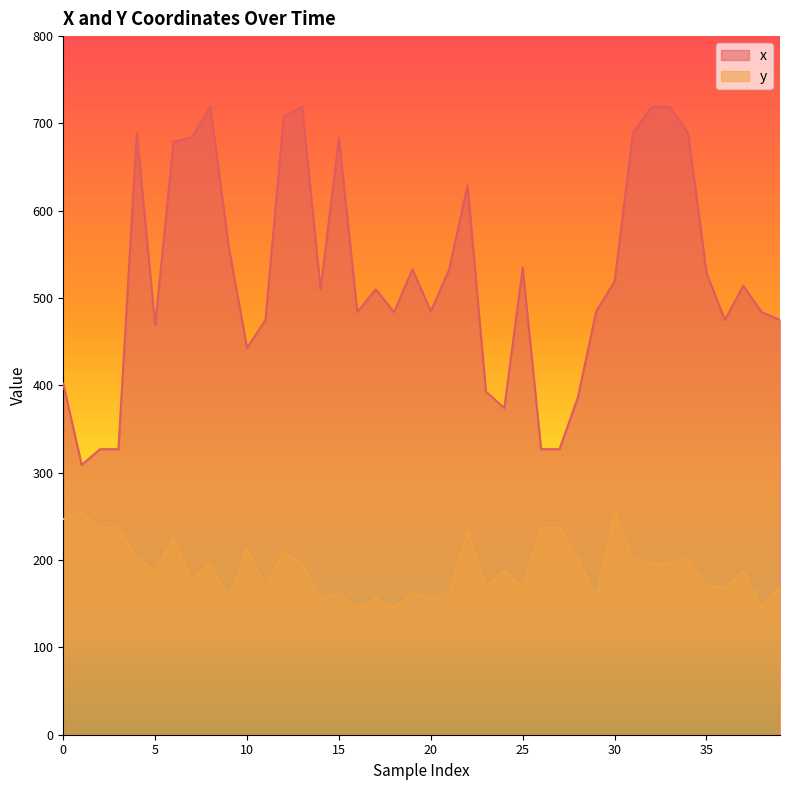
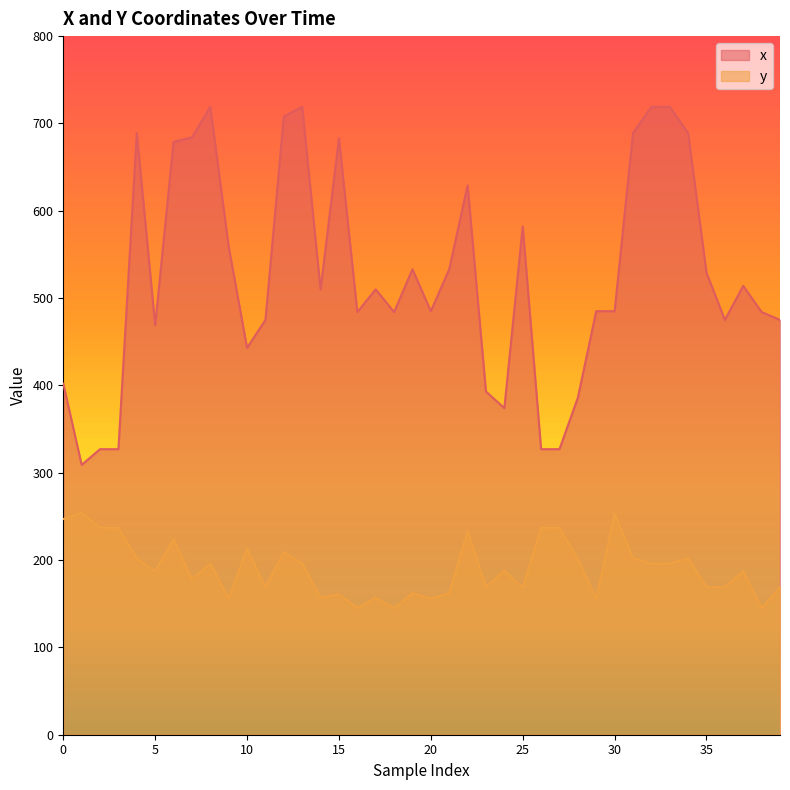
x, 25: 540 -> 580
x, 30: 520 -> 490
